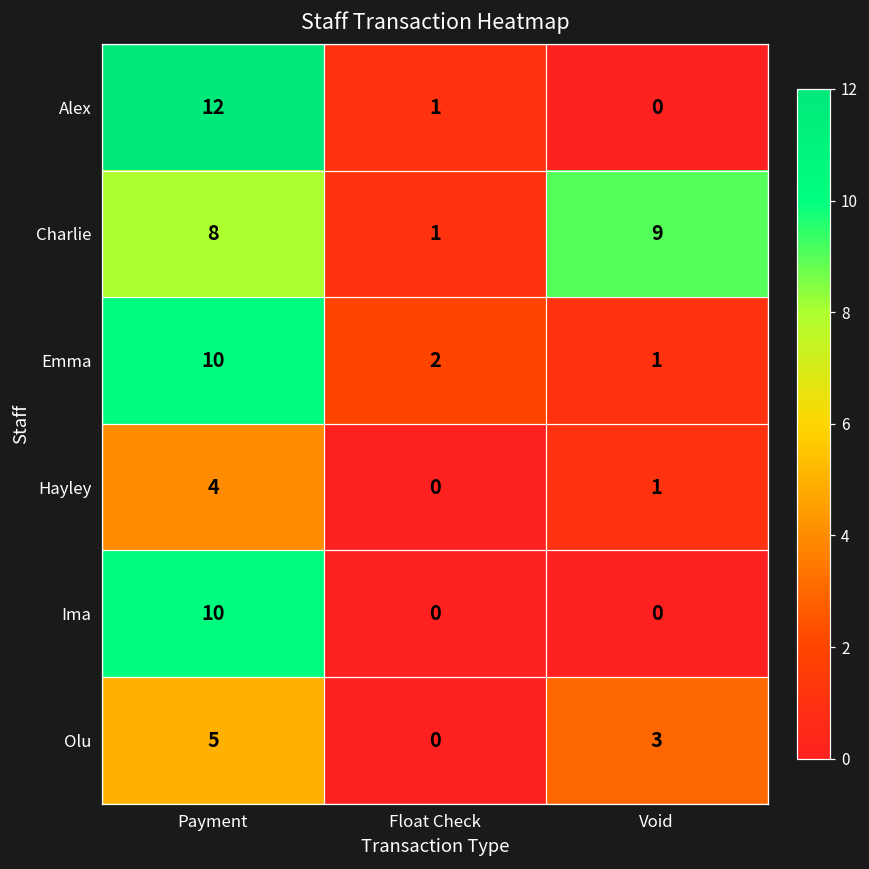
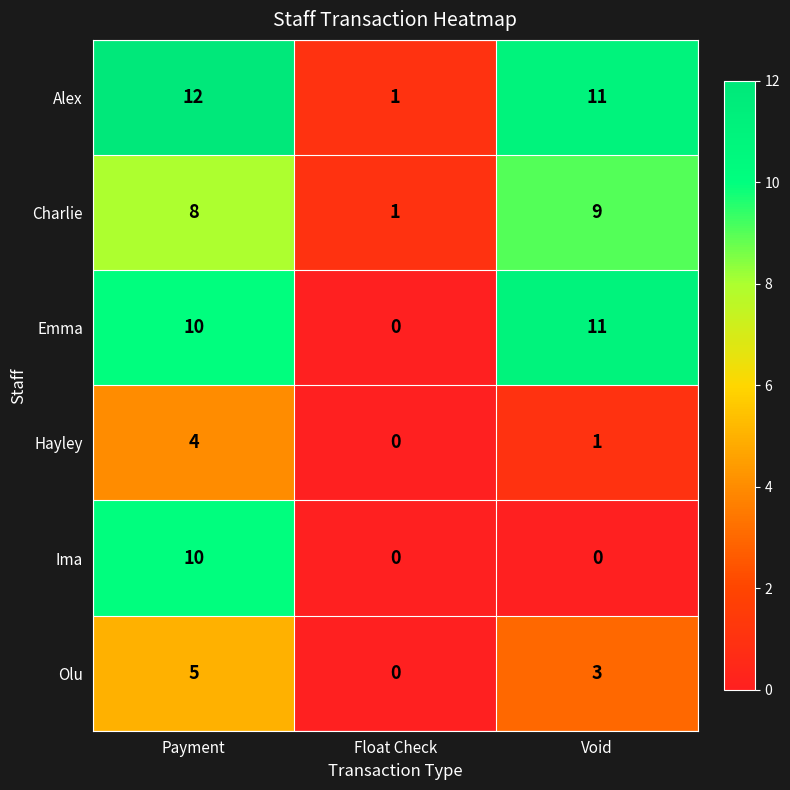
Alex, Void: 0 -> 11
Emma, Float Check: 2 -> 0
Emma, Void: 1 -> 11
